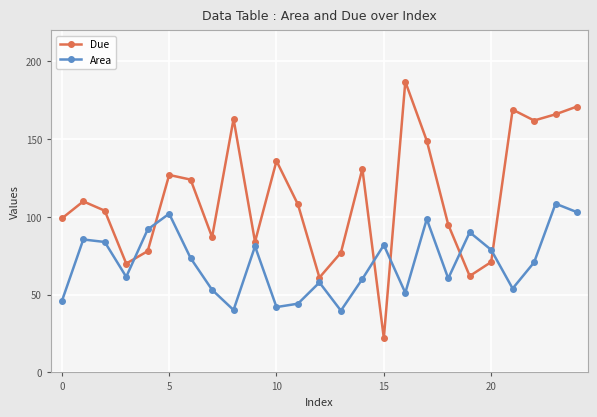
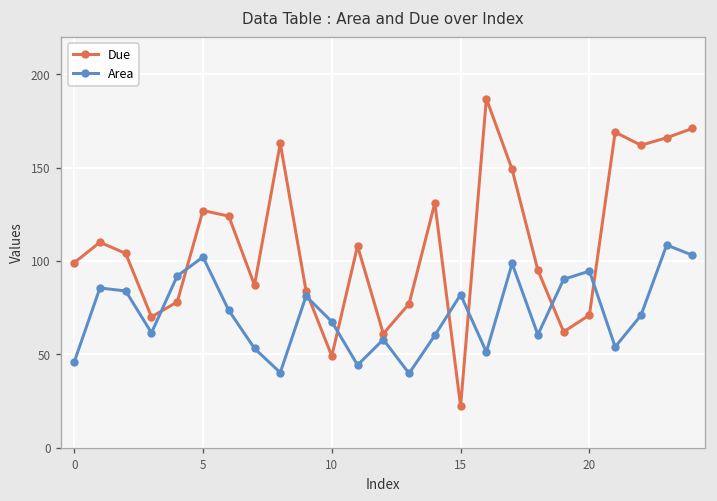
Due, 10: 136 -> 49
Area, 10: 42 -> 67
Area, 20: 79 -> 95
